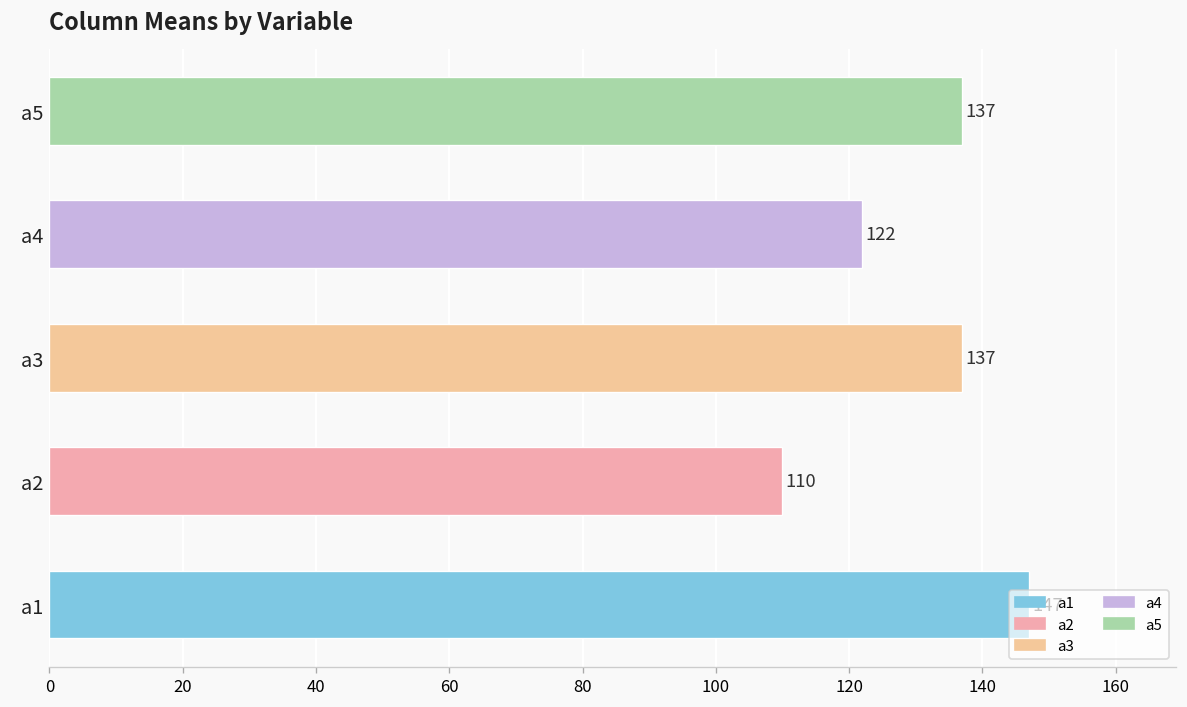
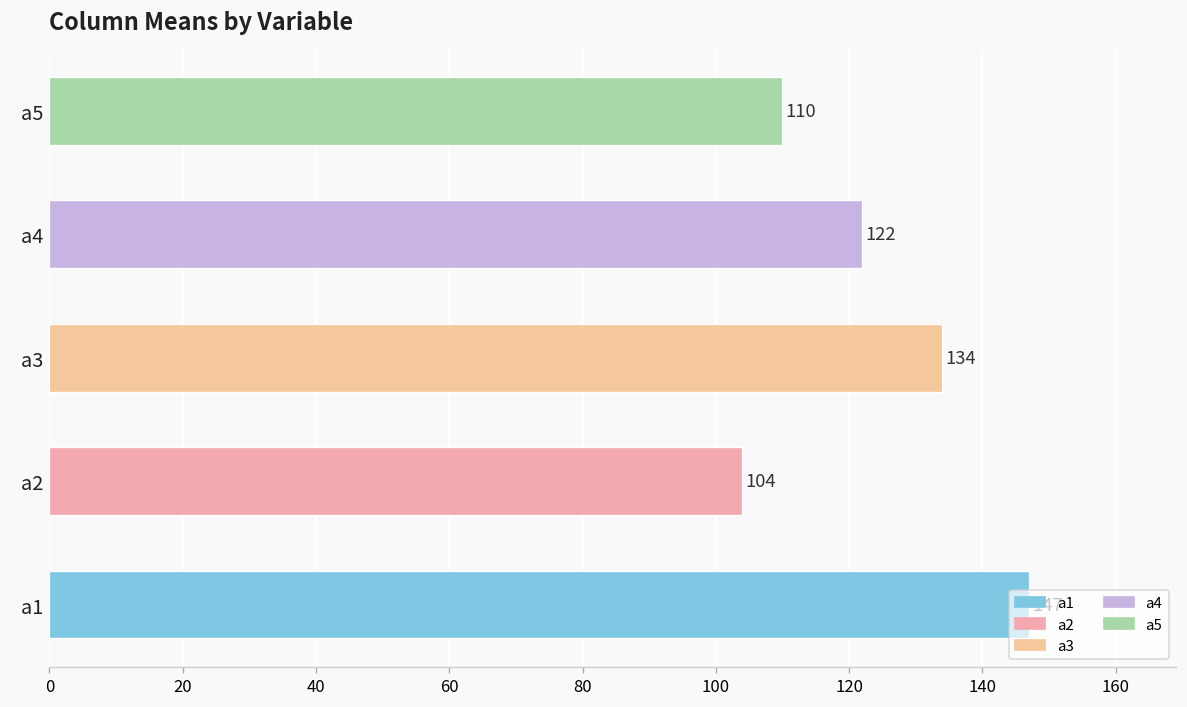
a5: 137 -> 110
a3: 137 -> 134
a2: 110 -> 104
